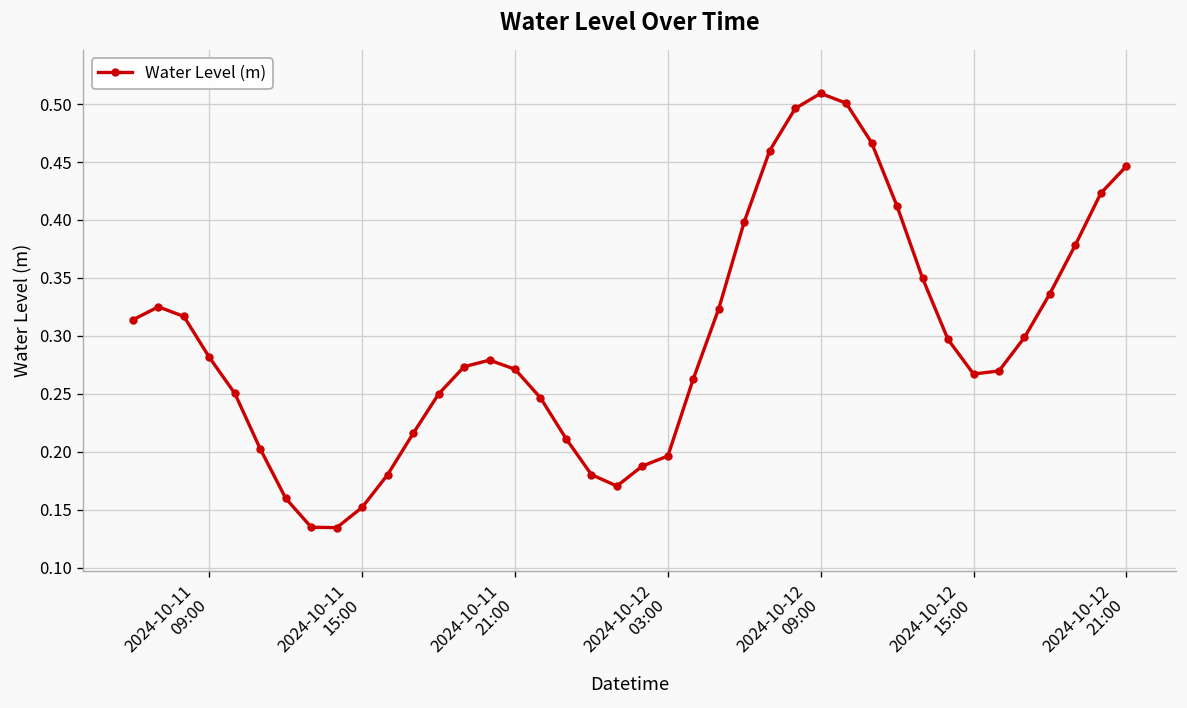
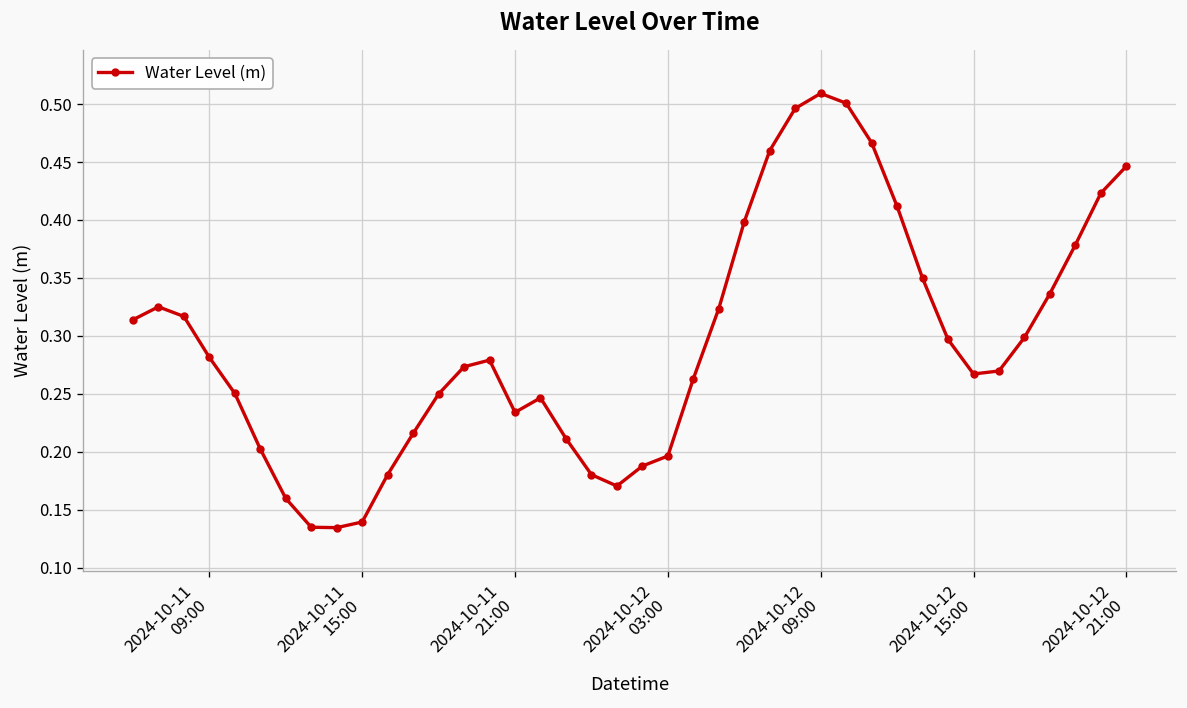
2024-10-11 15:00: 0.15 -> 0.14
2024-10-11 21:00: 0.27 -> 0.23
